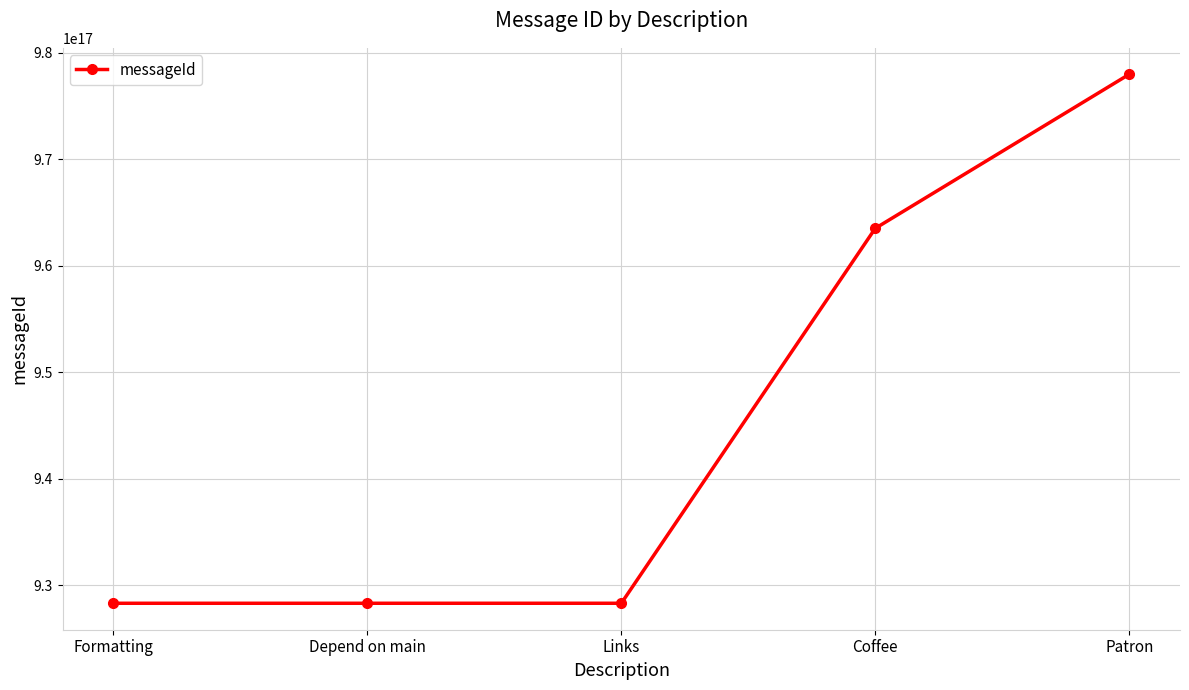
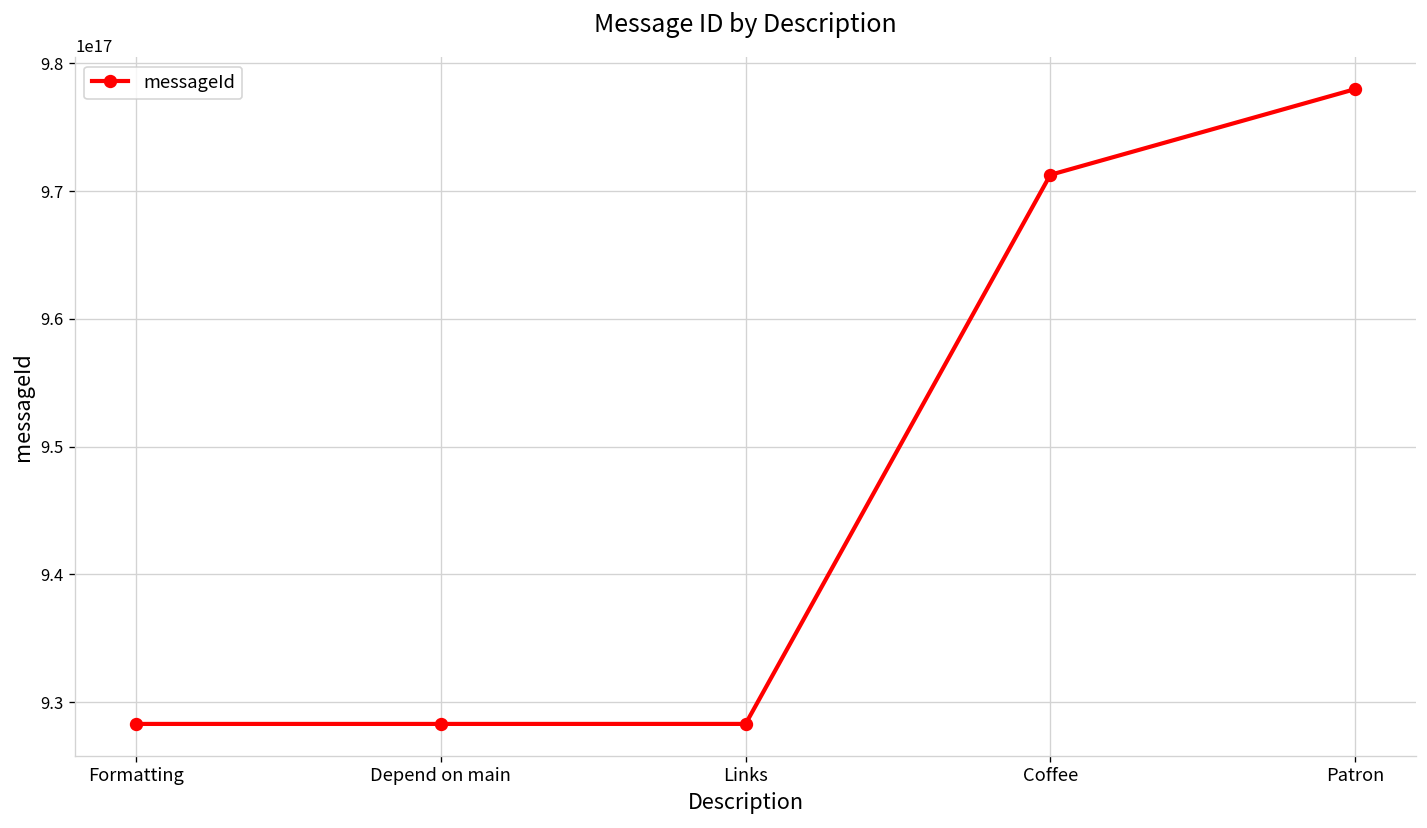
Coffee: 963500000000000000 -> 971300000000000000
